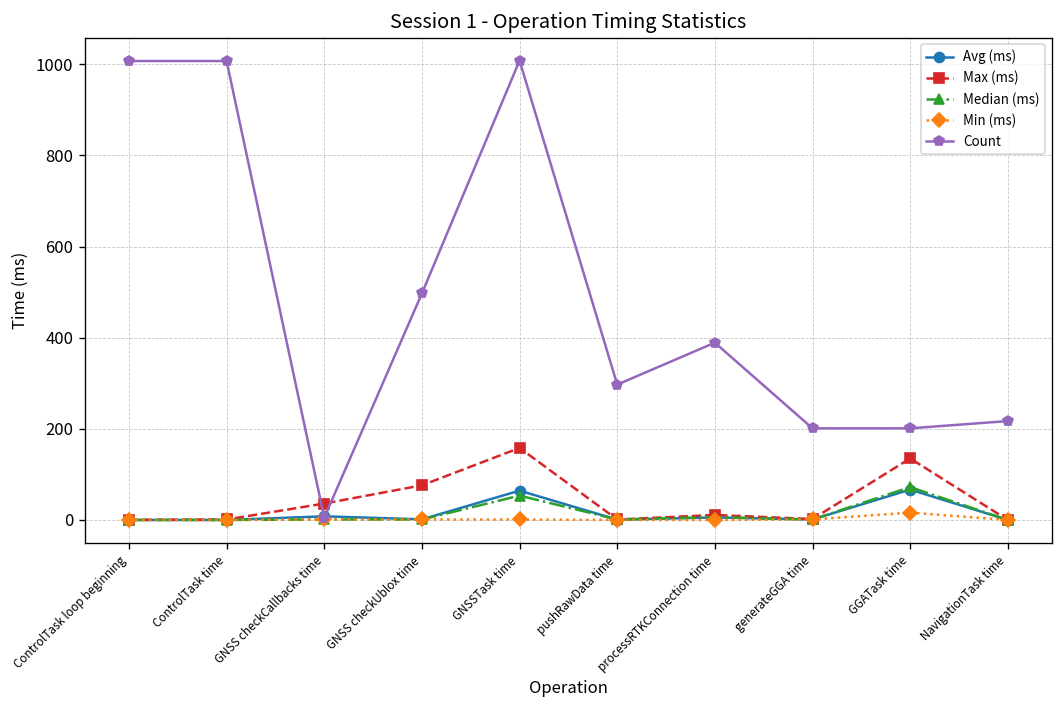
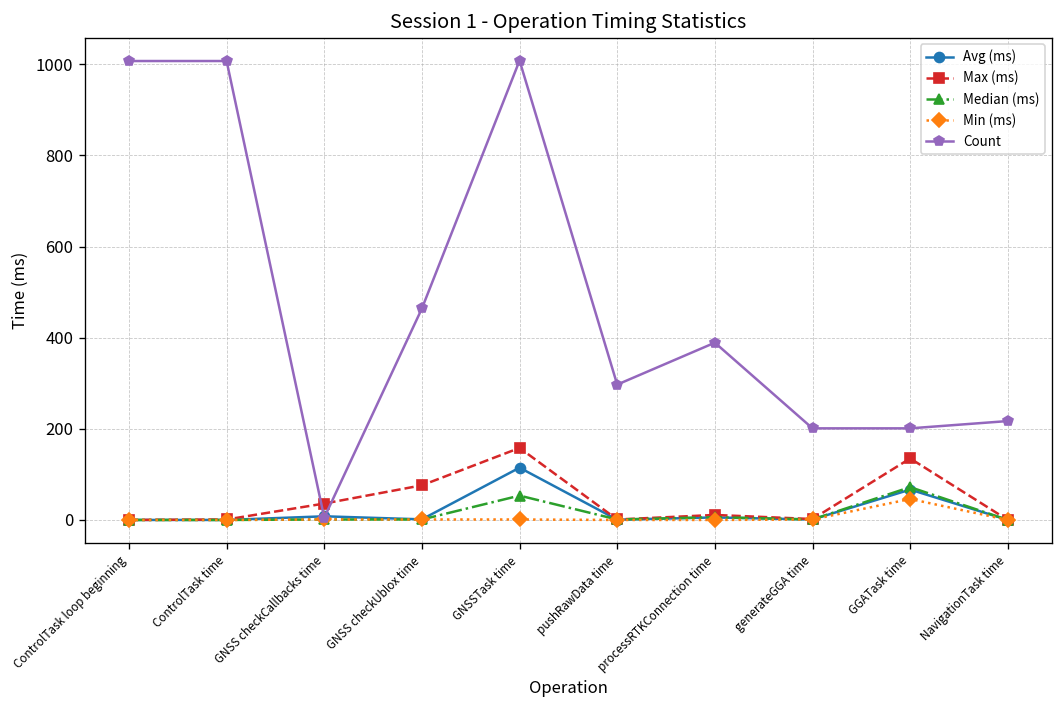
Count, GNSS checkUblox time: 500 -> 460
Avg (ms), GNSSTask time: 60 -> 110
Min (ms), GGATask time: 20 -> 50
